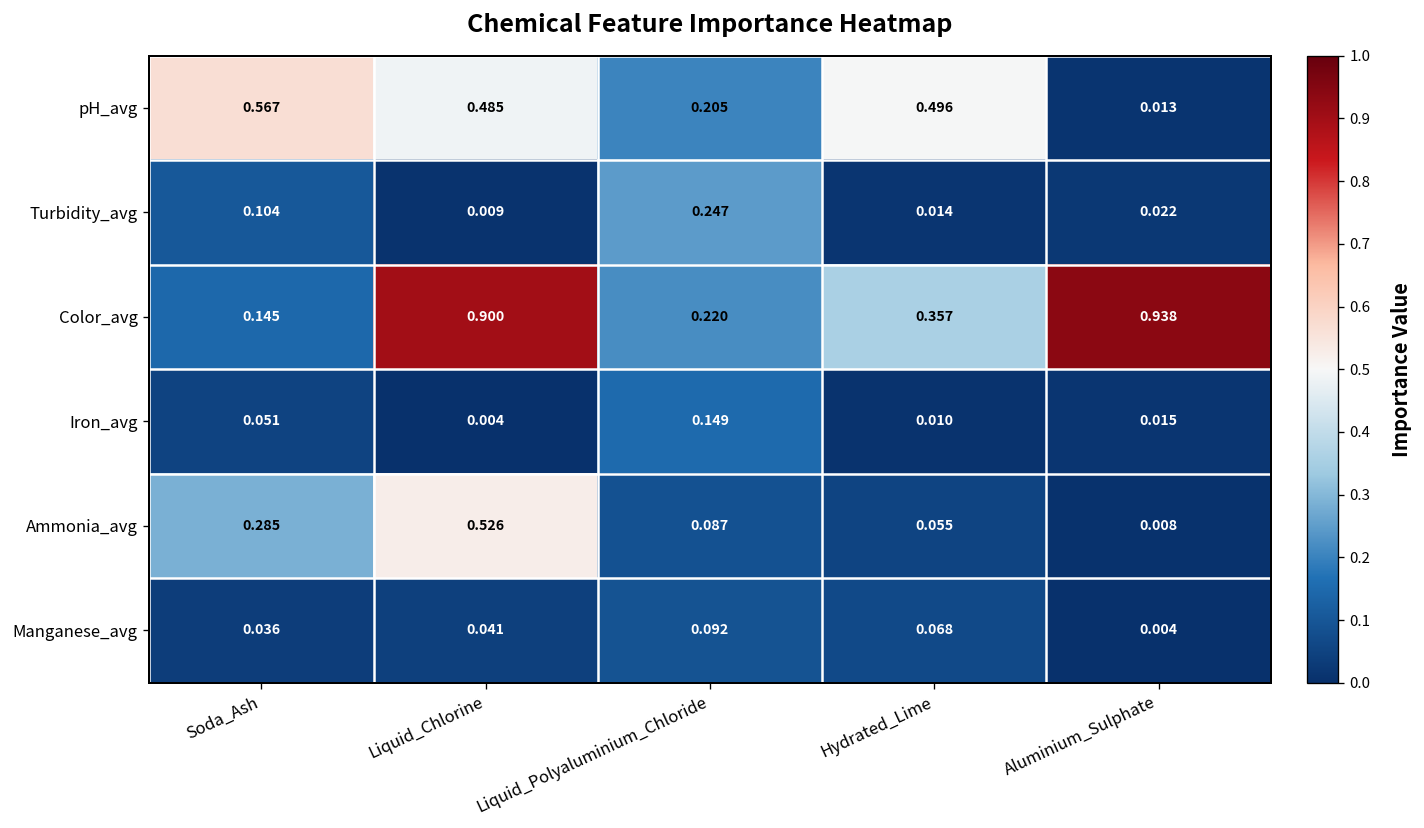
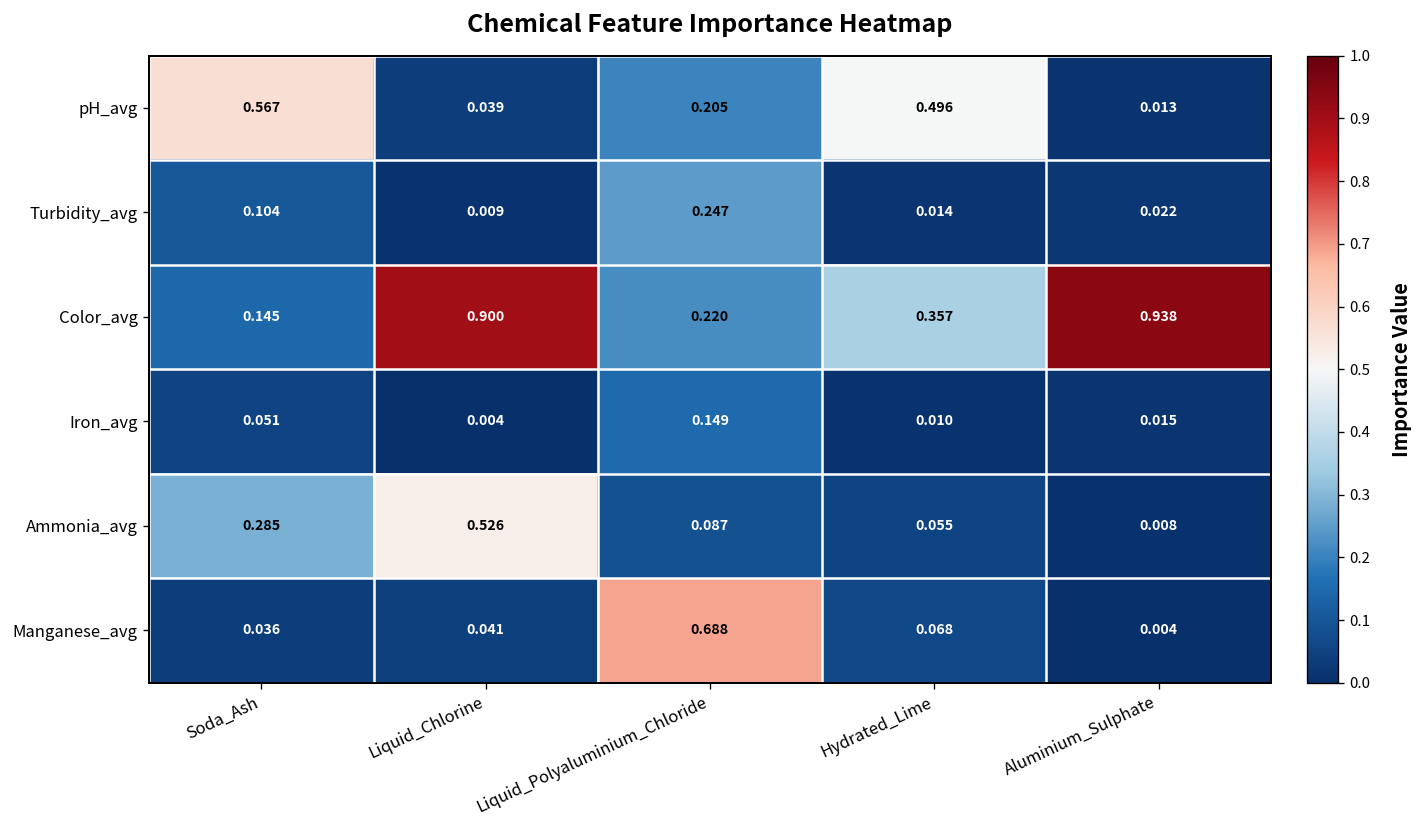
pH_avg, Liquid_Chlorine: 0.485 -> 0.039
Manganese_avg, Liquid_Polyaluminium_Chloride: 0.092 -> 0.688
